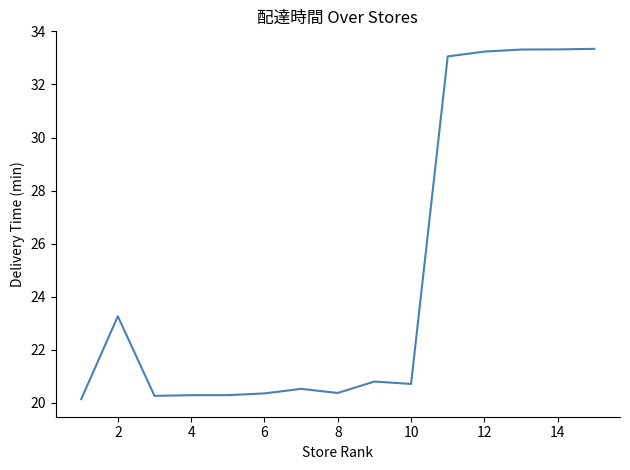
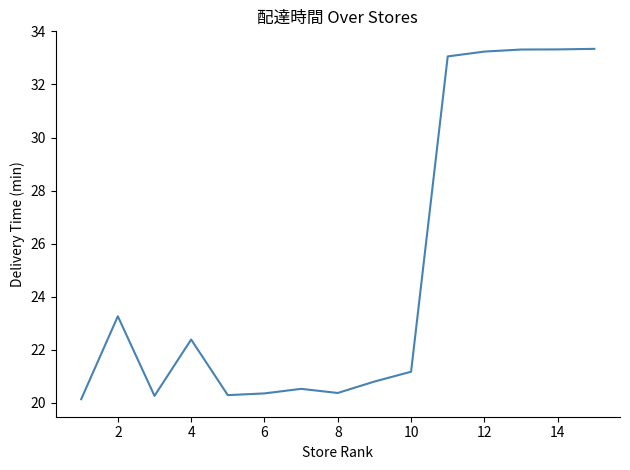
4: 20.3 -> 22.4
10: 20.7 -> 21.2
